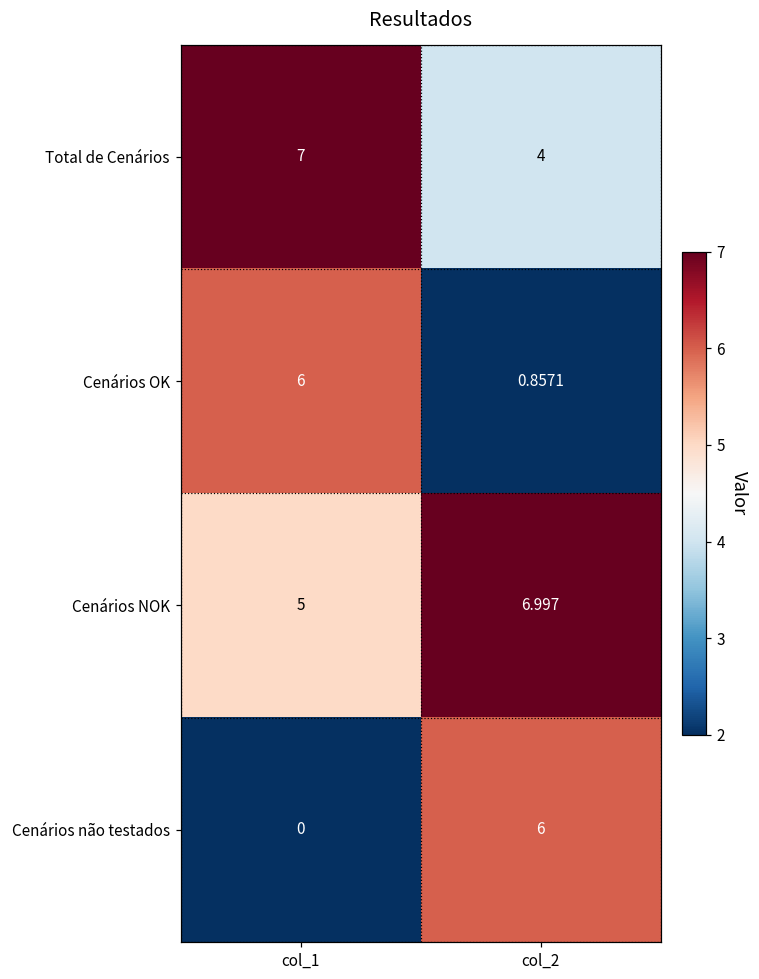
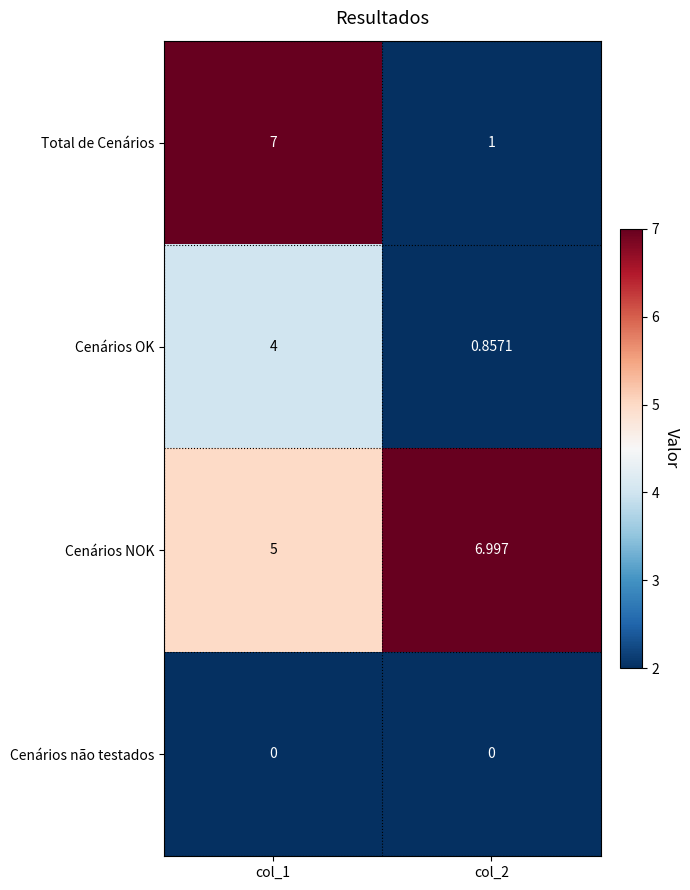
Total de Cenários, col_2: 4 -> 1
Cenários OK, col_1: 6 -> 4
Cenários não testados, col_2: 6 -> 0
